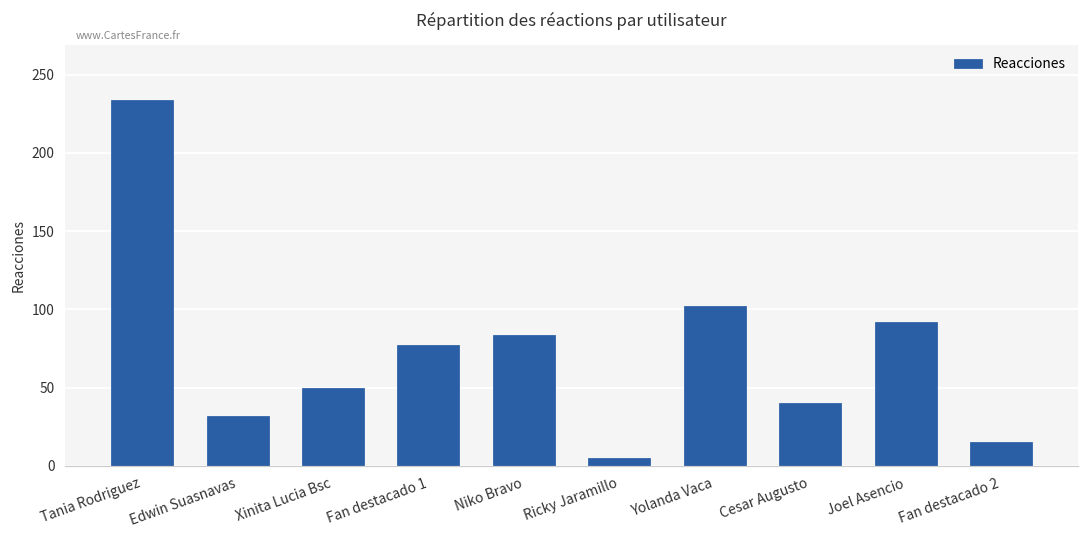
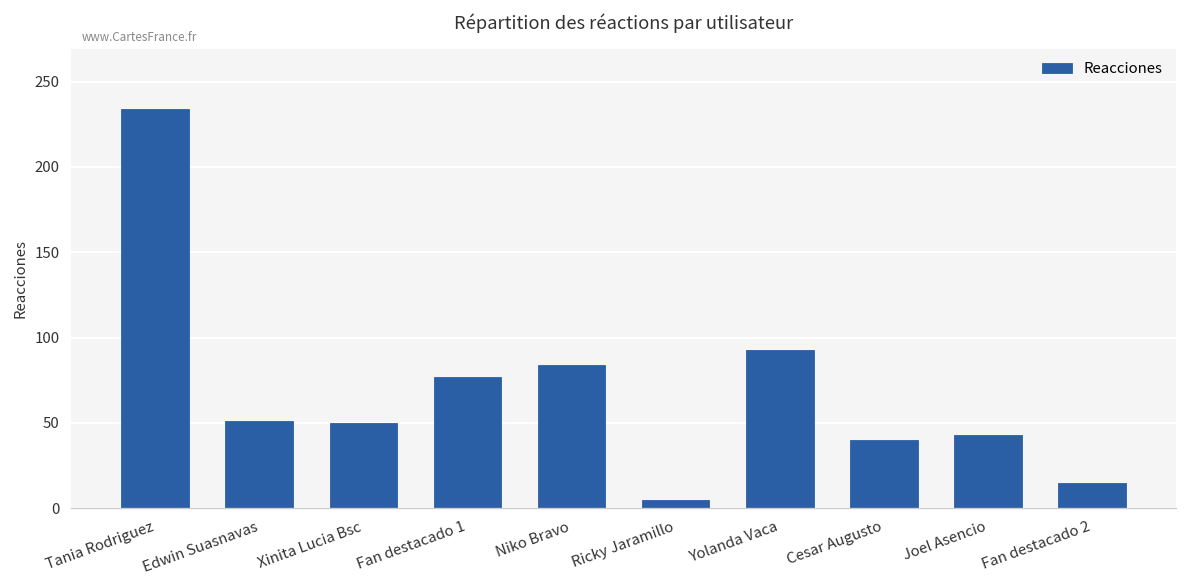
Edwin Suasnavas: 32 -> 51
Yolanda Vaca: 102 -> 93
Joel Asencio: 92 -> 43
